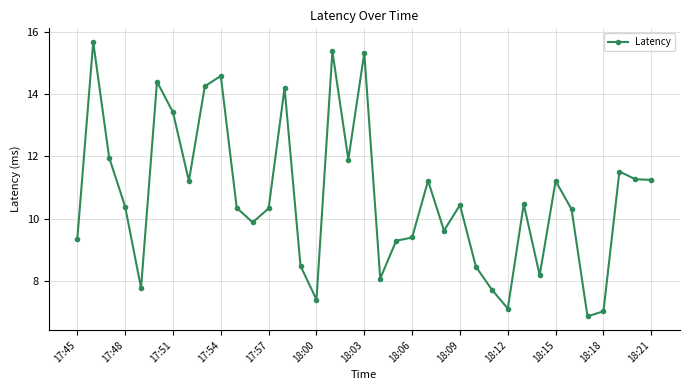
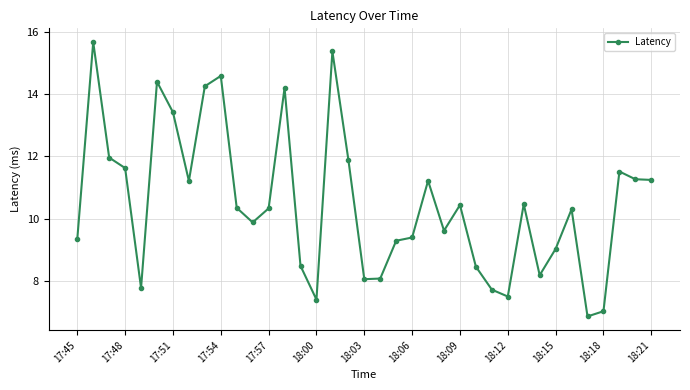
17:48: 10.4 -> 11.6
18:03: 15.3 -> 8.1
18:12: 7.1 -> 7.5
18:15: 11.2 -> 9.0
